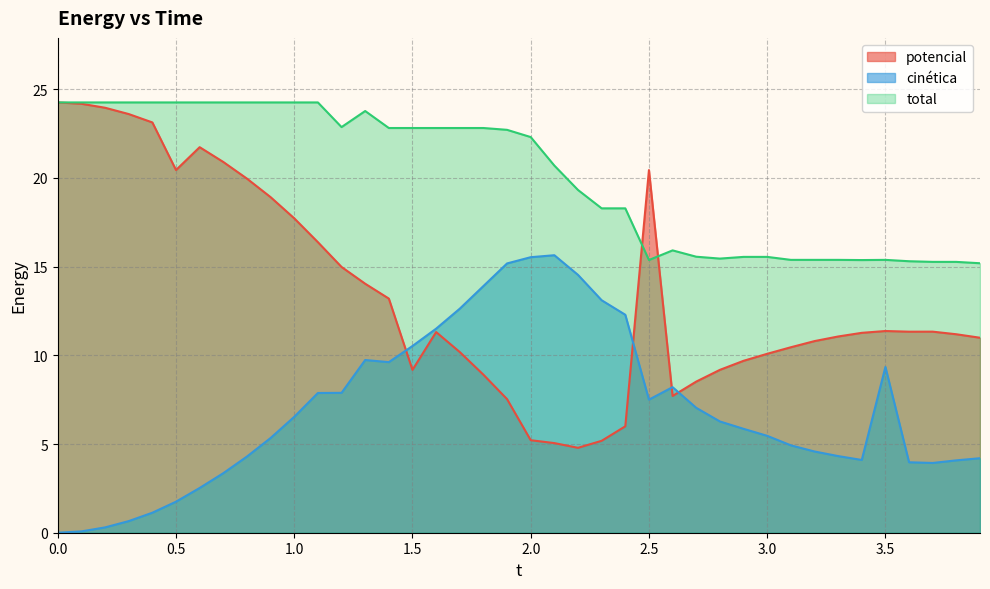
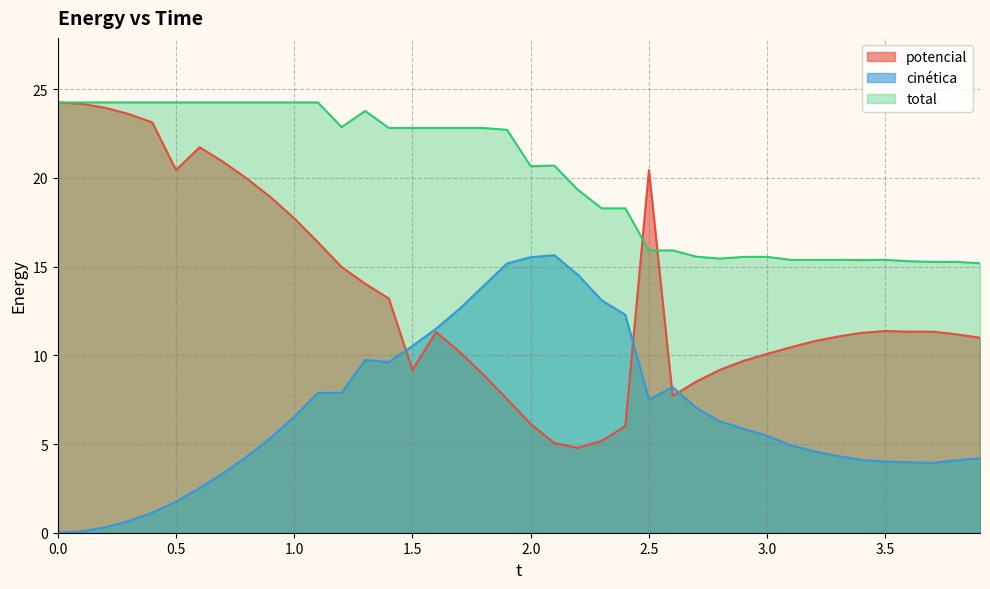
potencial, 2.0: 5.2 -> 6.1
total, 2.0: 22.3 -> 20.7
total, 2.5: 15.4 -> 15.9
cinética, 3.5: 9.3 -> 4.0
